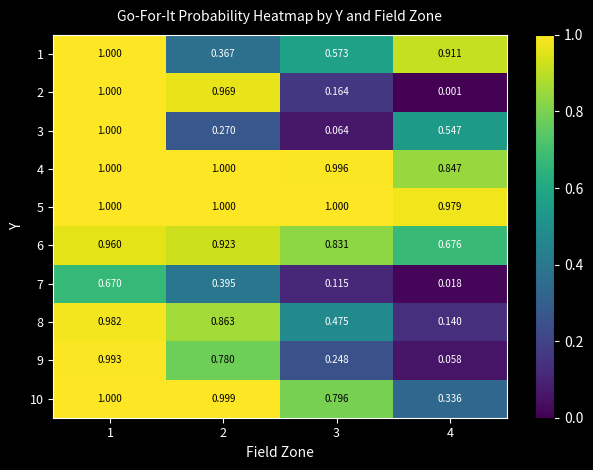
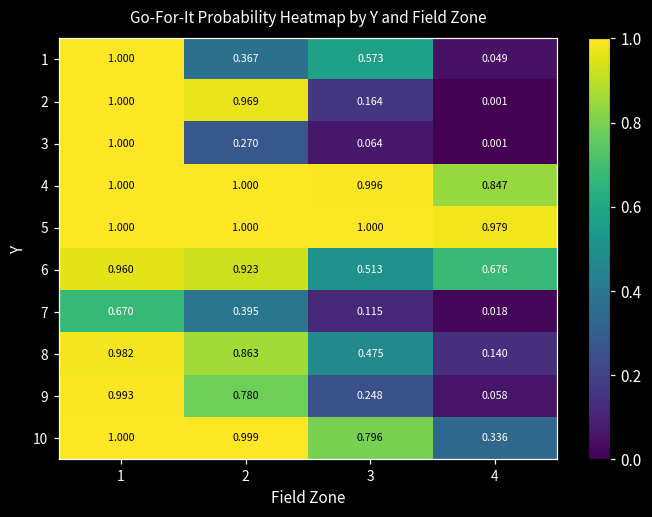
1, 4: 0.911 -> 0.049
3, 4: 0.547 -> 0.001
6, 3: 0.831 -> 0.513
